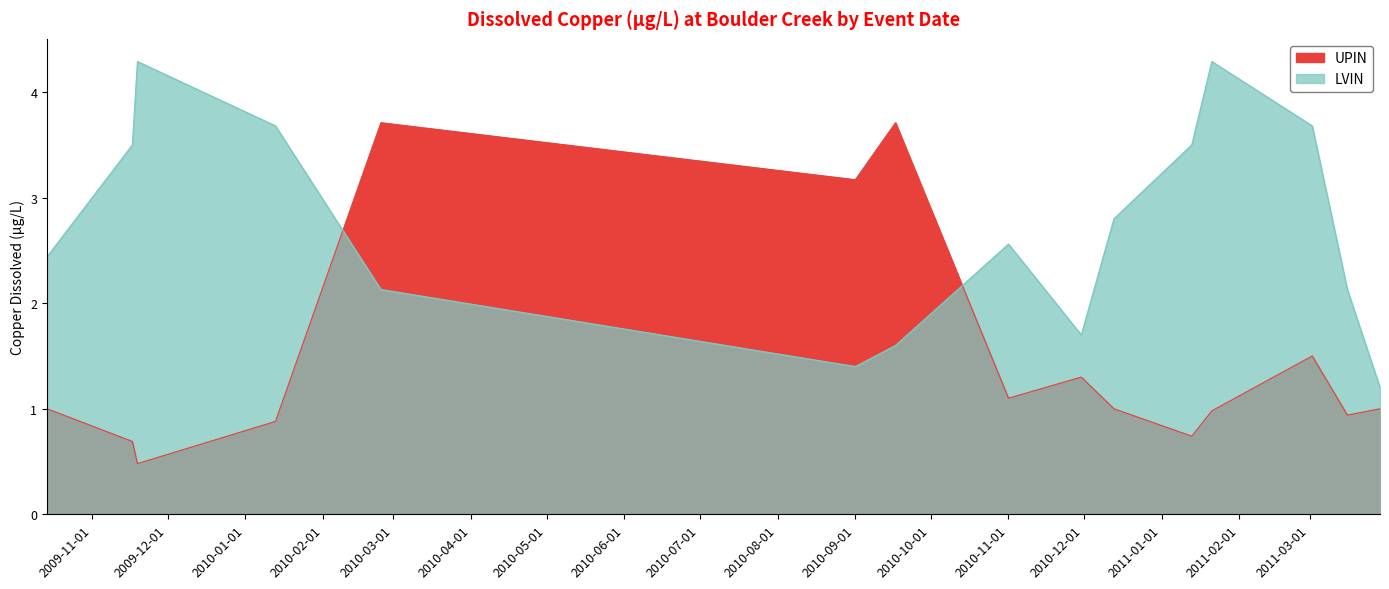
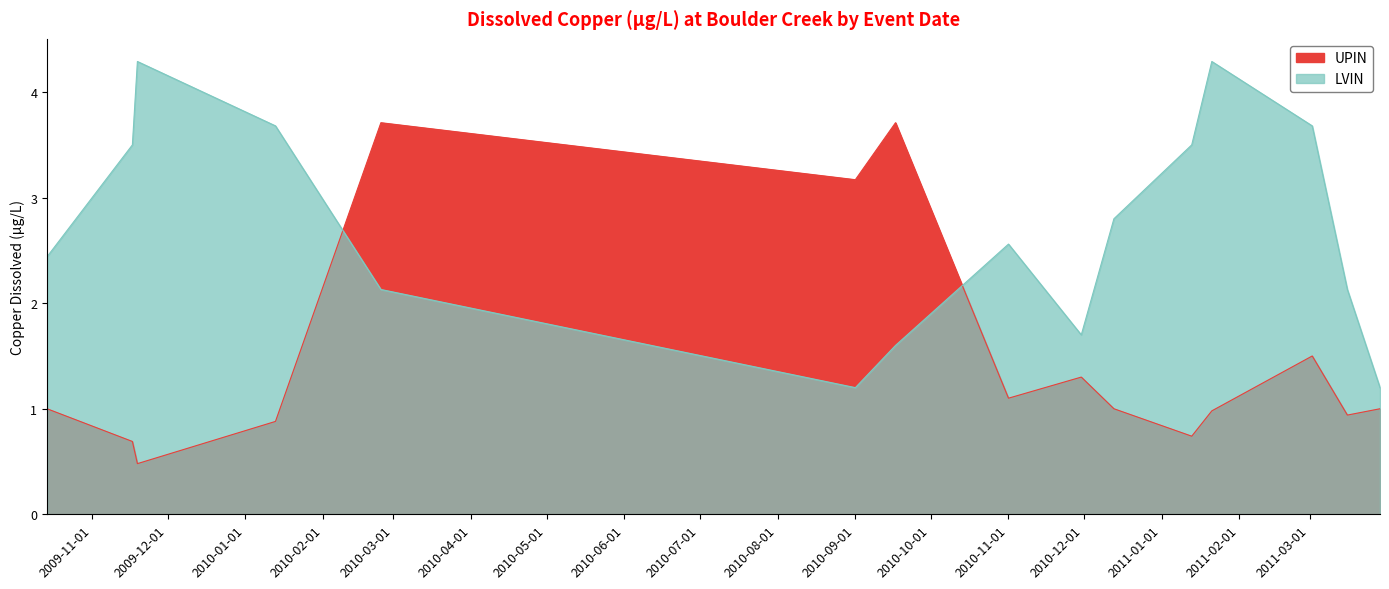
LVIN, 2010-09-01: 1.4 -> 1.2
